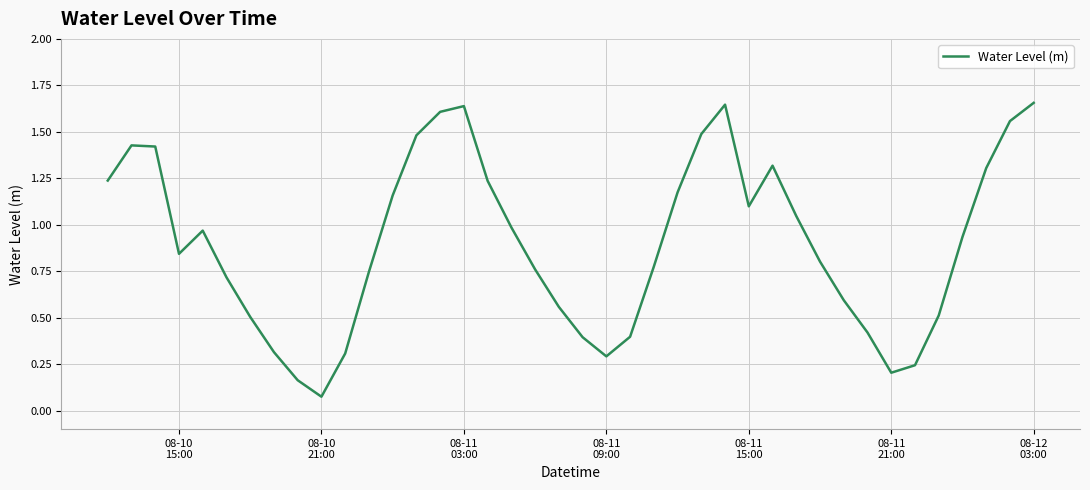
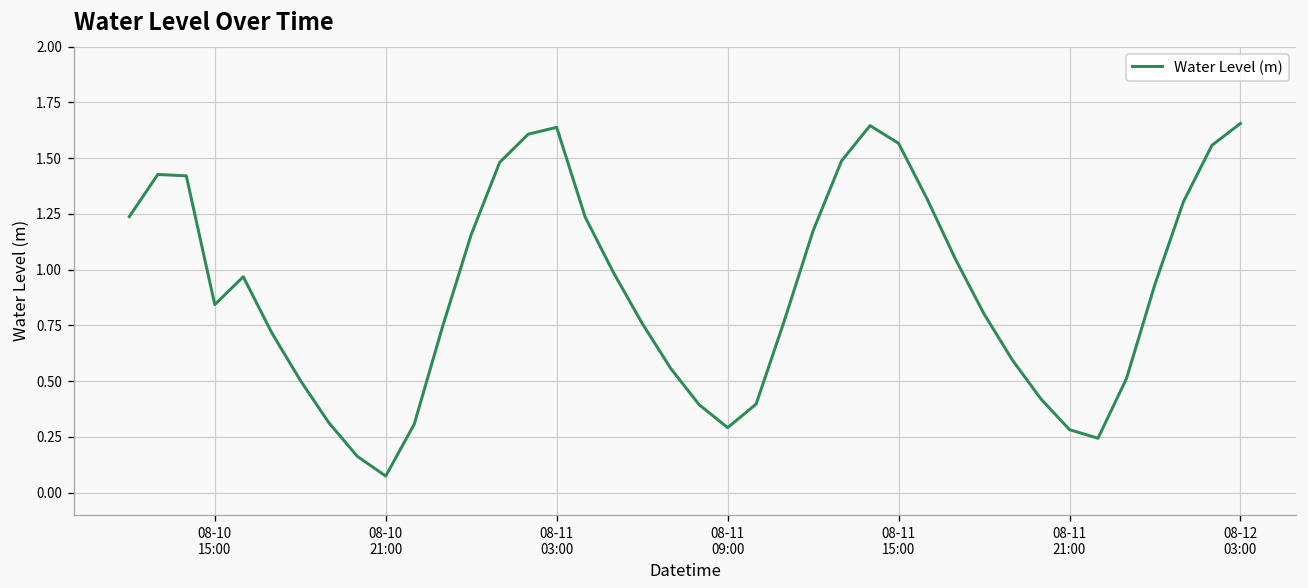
08-11 15:00: 1.10 -> 1.57
08-11 21:00: 0.20 -> 0.28
